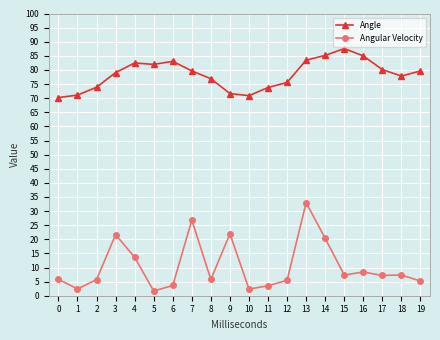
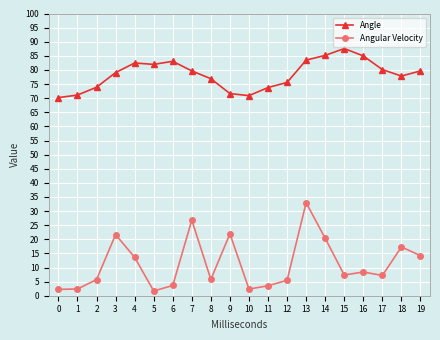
Angular Velocity, 0: 6 -> 2
Angular Velocity, 18: 7 -> 17
Angular Velocity, 19: 5 -> 14
